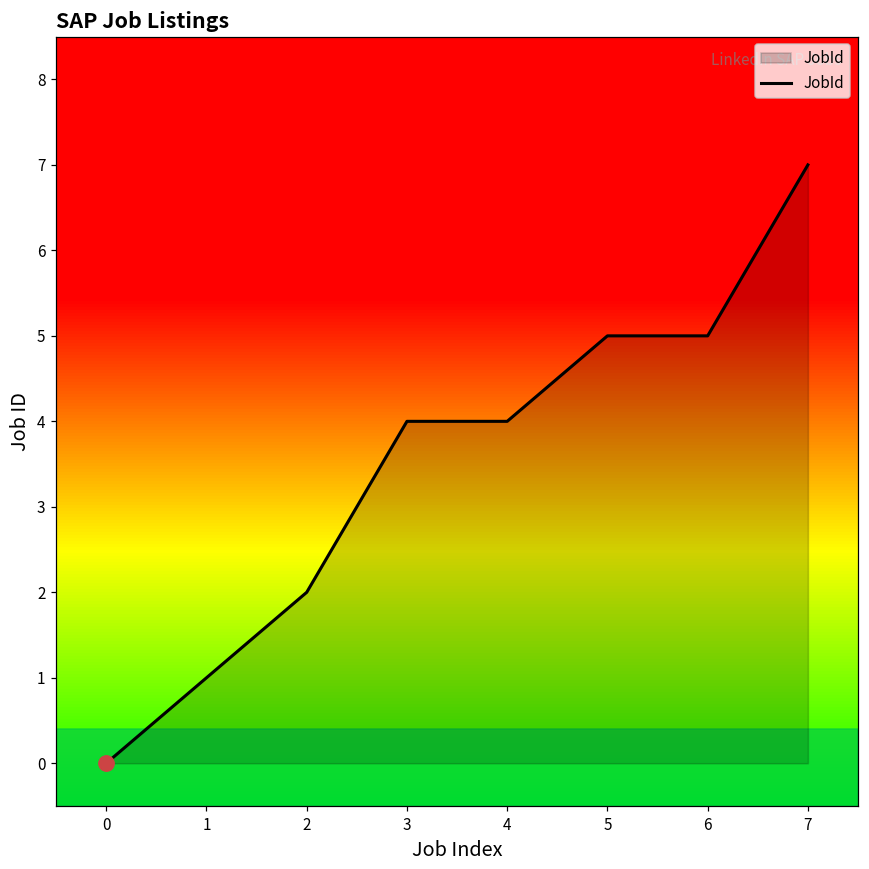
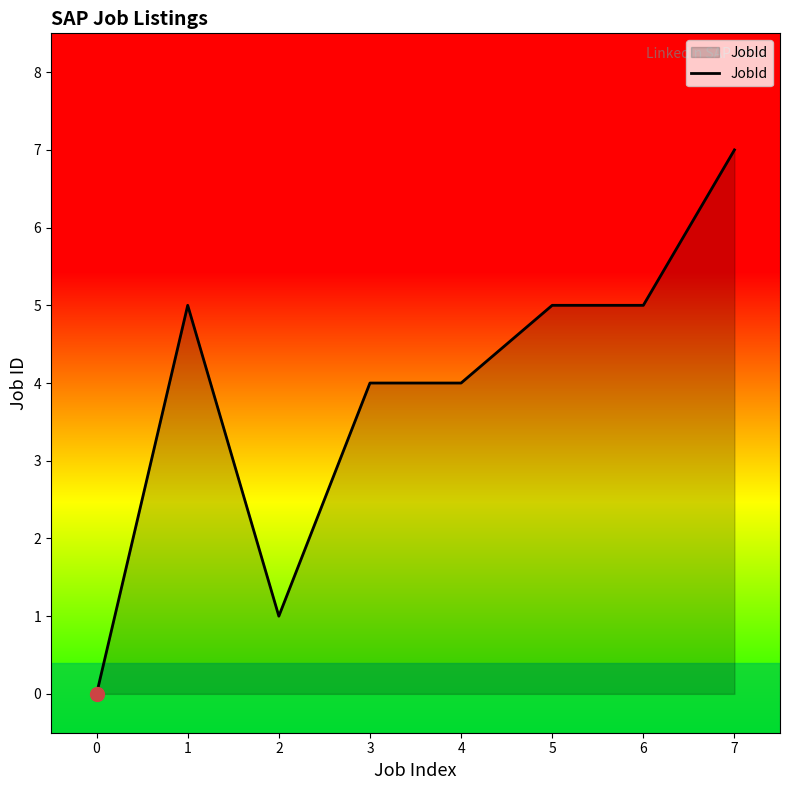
JobId, 1: 1 -> 5
JobId, 2: 2 -> 1
